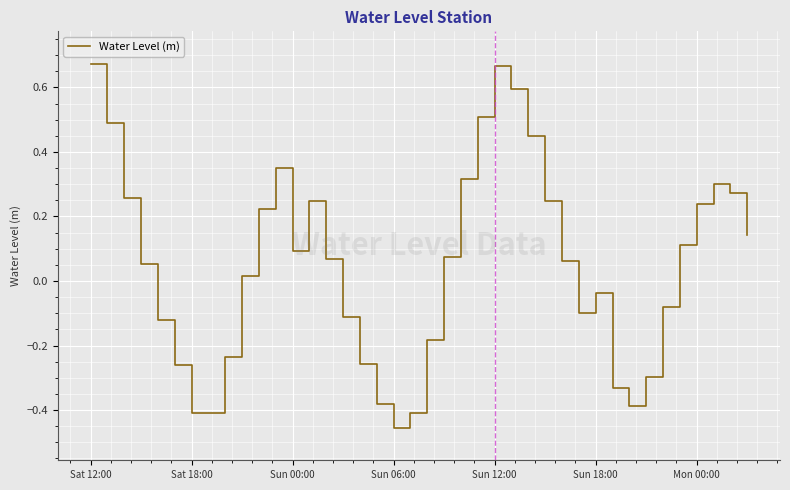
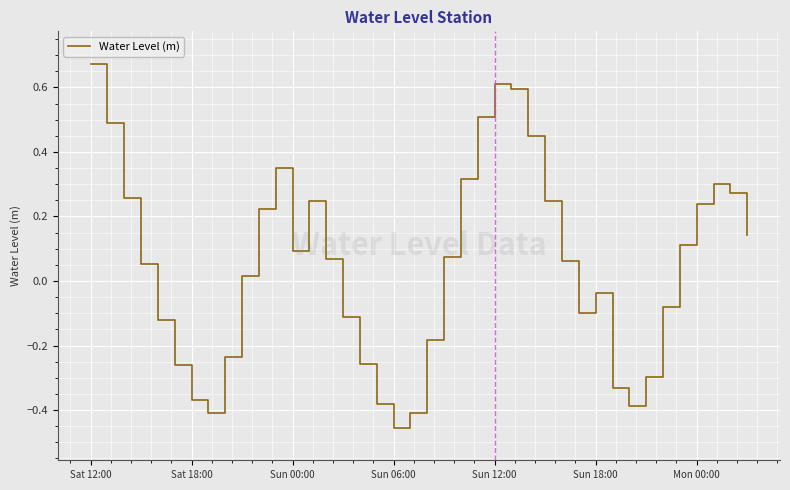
Sat 18:00: -0.41 -> -0.37
Sun 12:00: 0.67 -> 0.61
